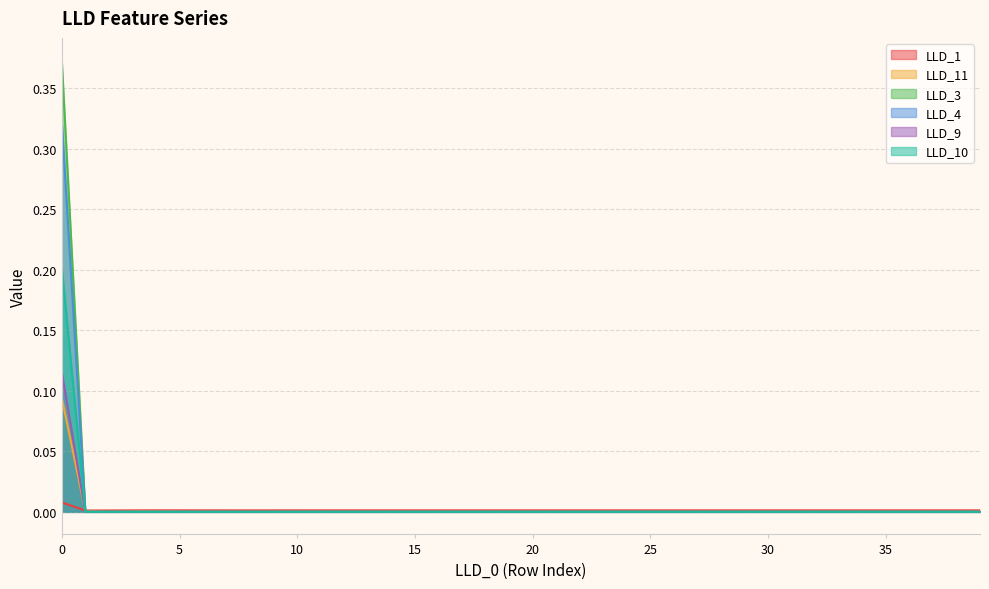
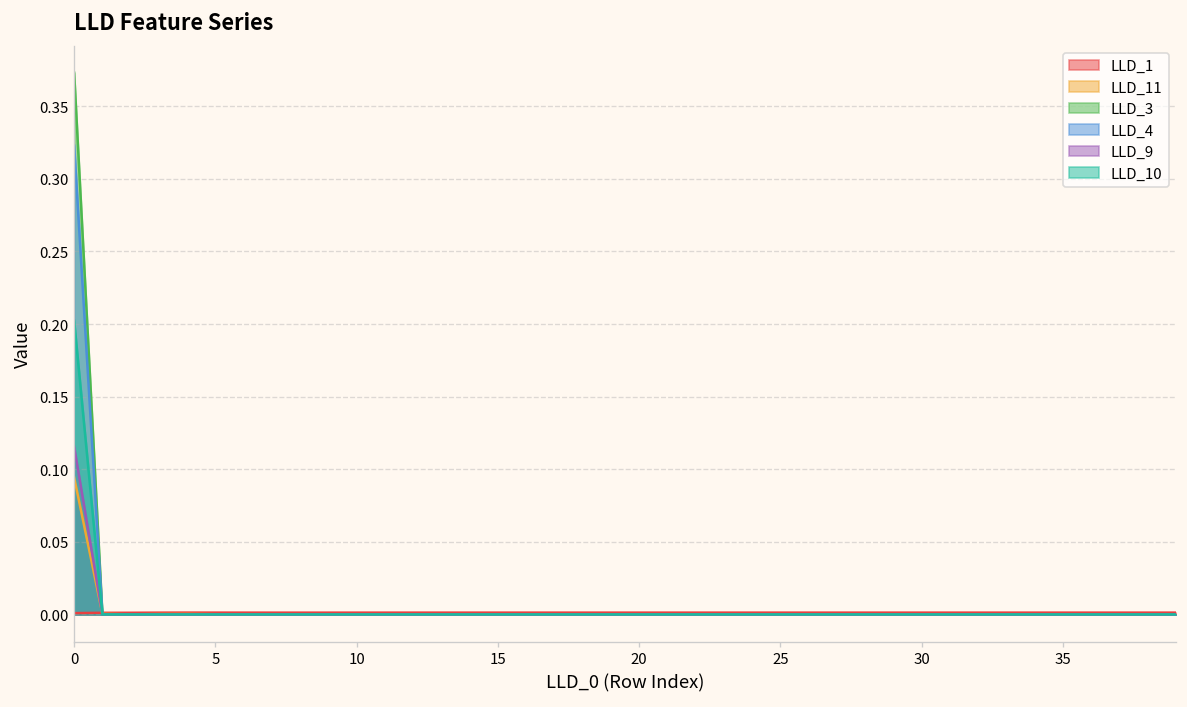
LLD_1, 0: 0.008 -> 0.001
